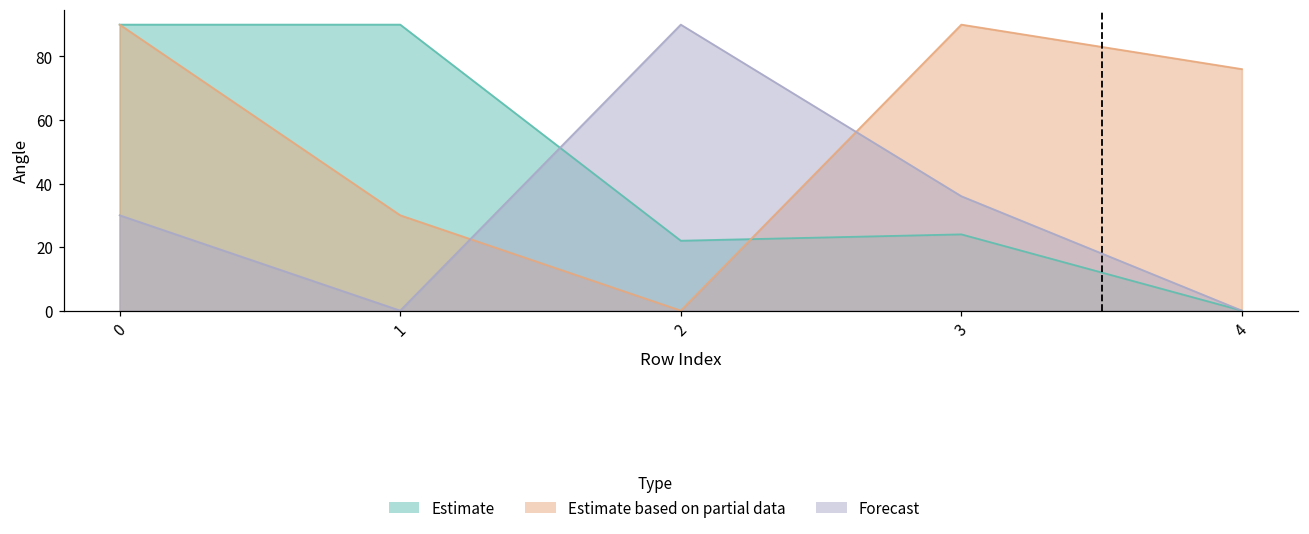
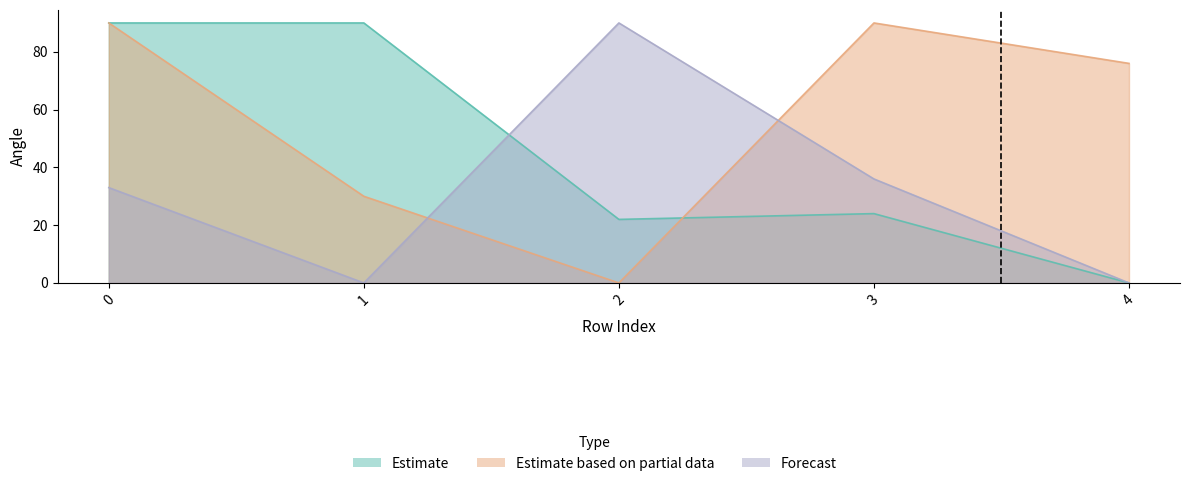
Forecast, 0: 30 -> 33
